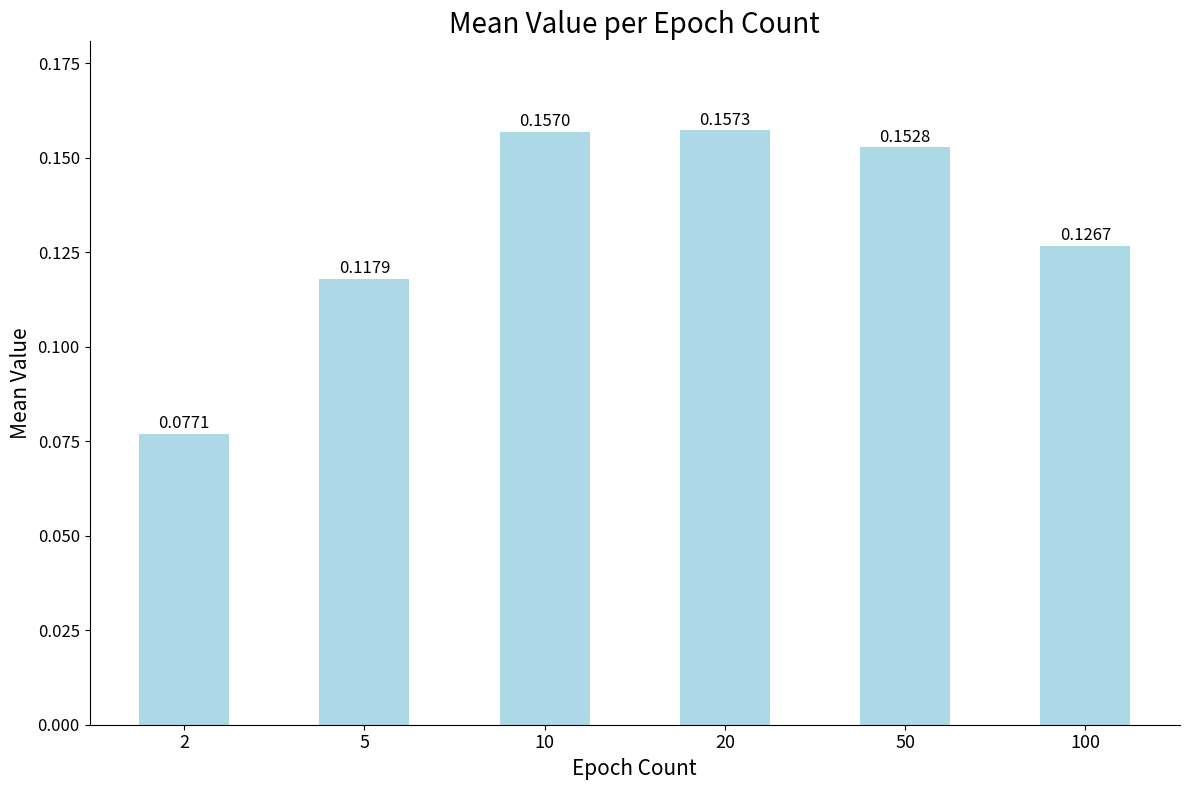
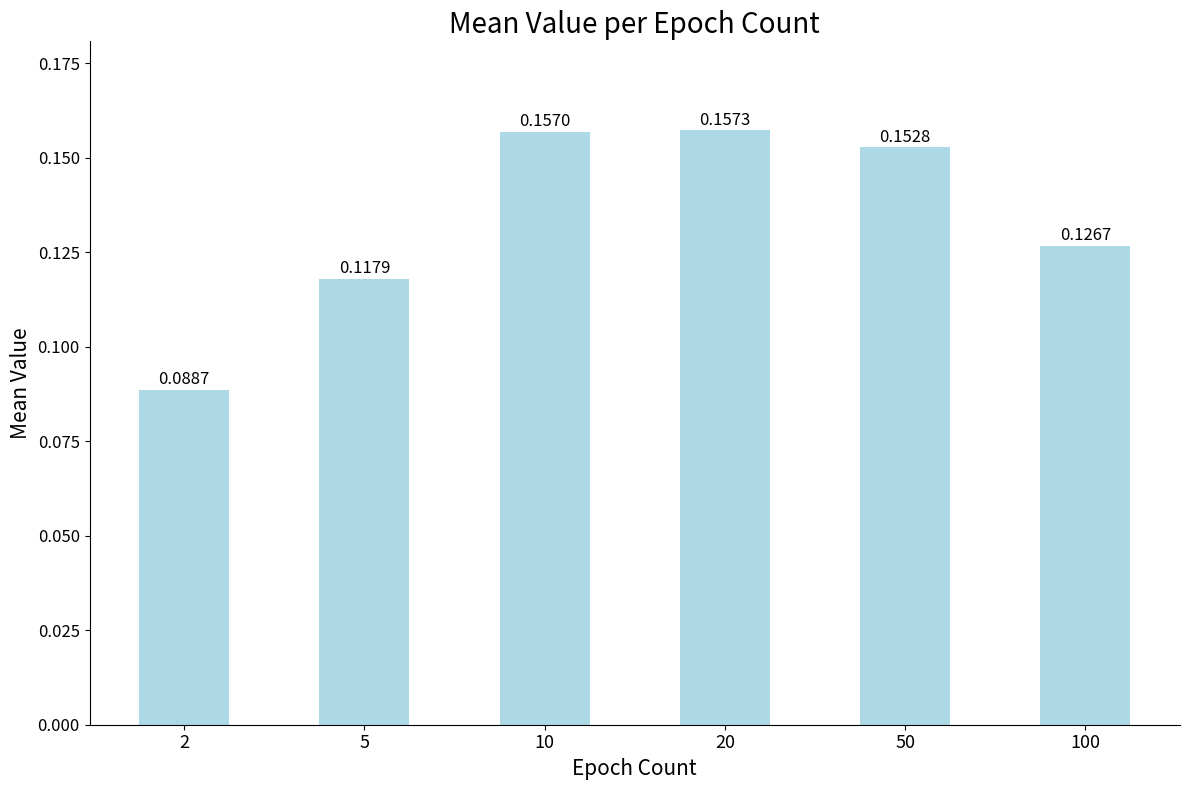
2: 0.0771 -> 0.0887
